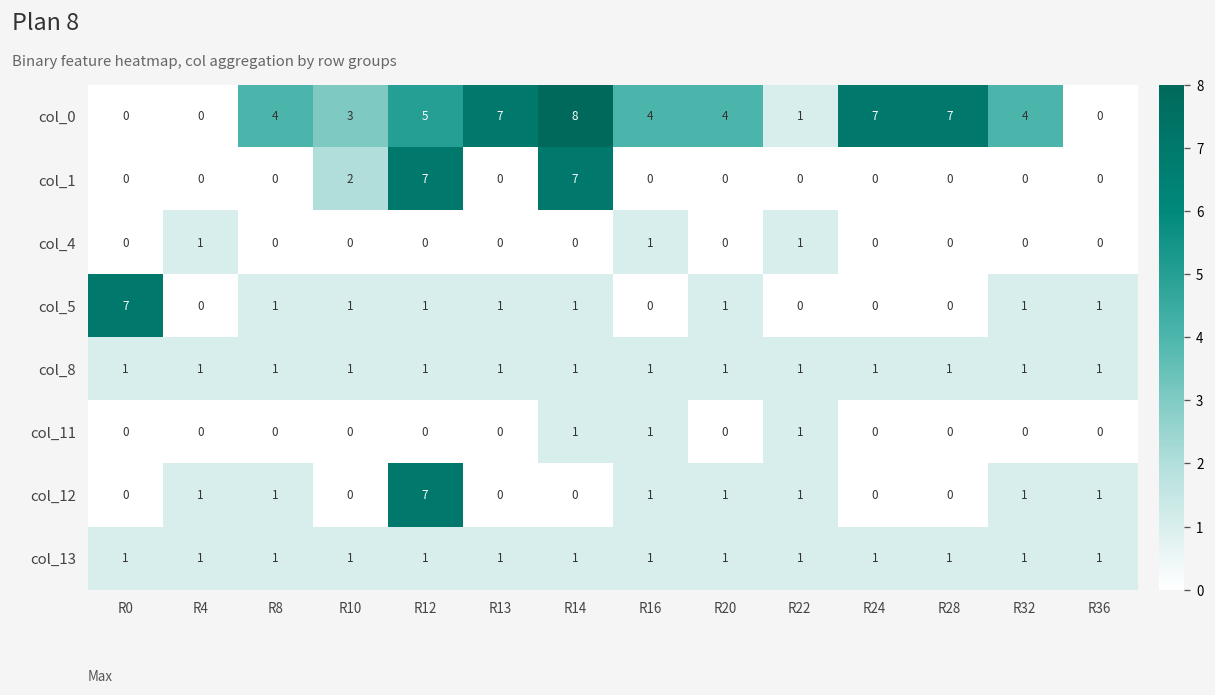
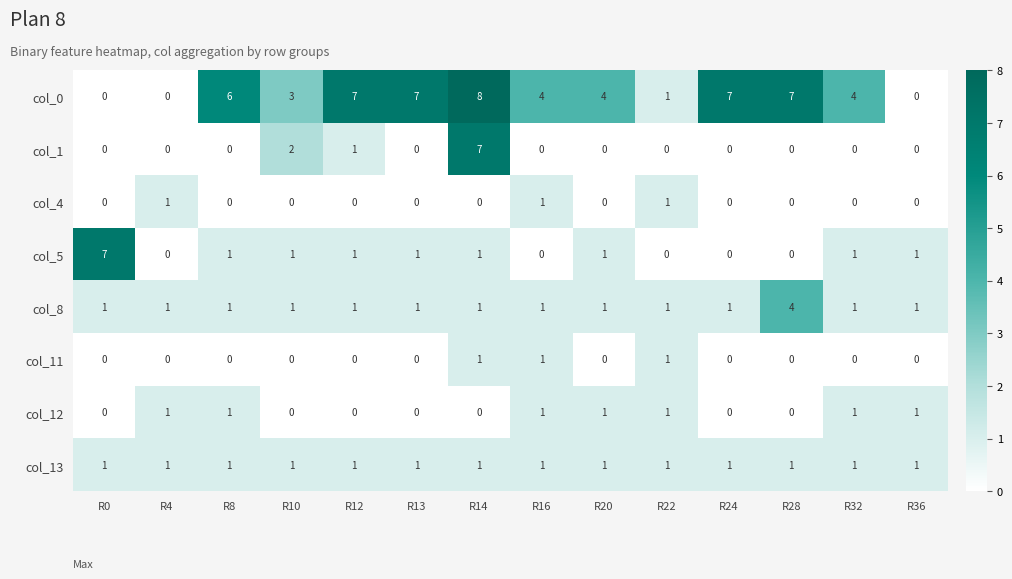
col_0, R8: 4 -> 6
col_0, R12: 5 -> 7
col_1, R12: 7 -> 1
col_8, R28: 1 -> 4
col_12, R12: 7 -> 0
